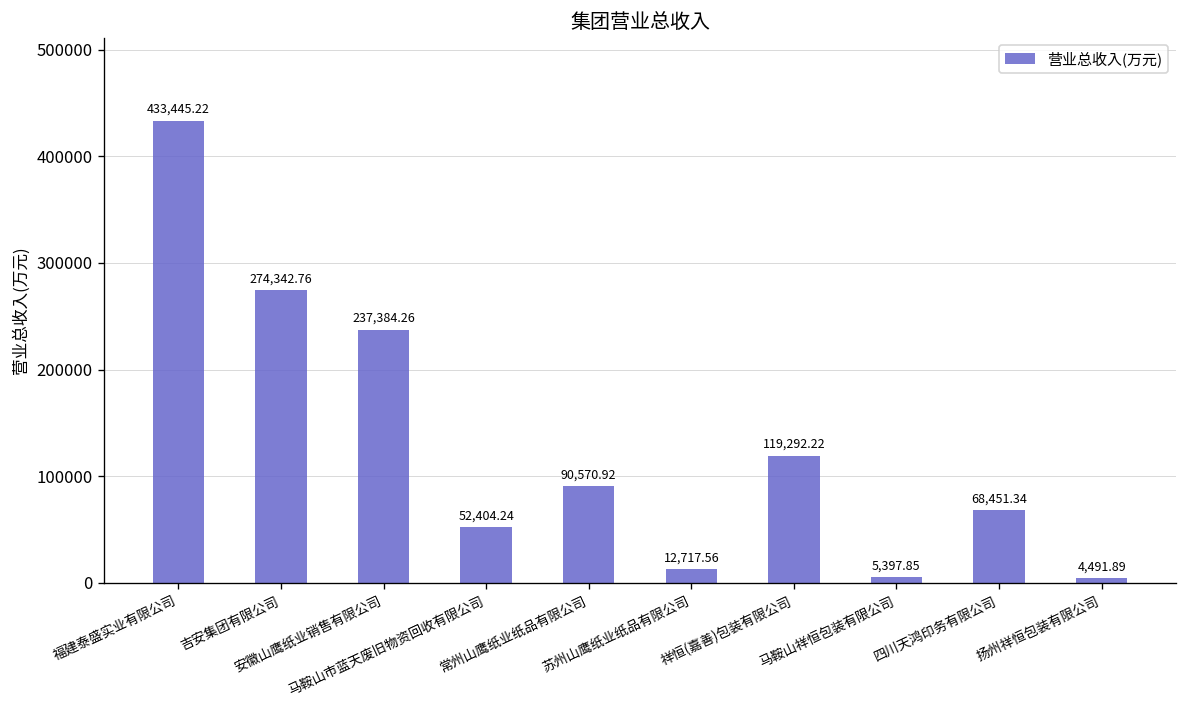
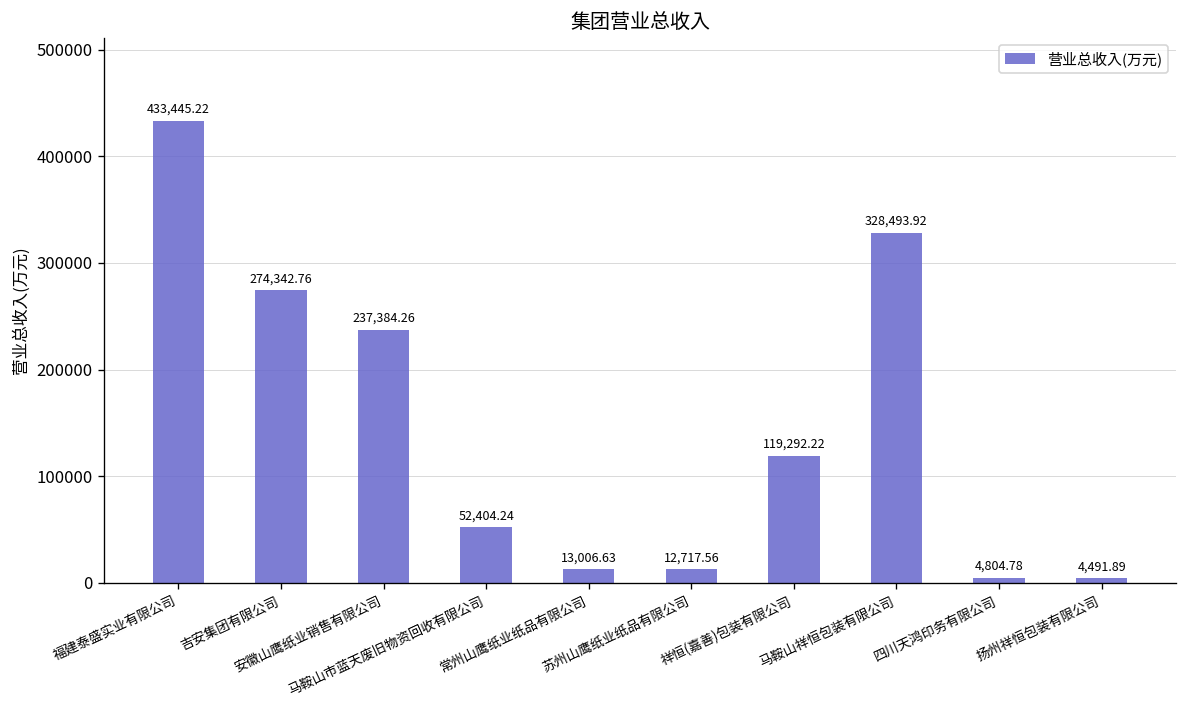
常州山鹰纸业纸品有限公司: 90,570.92 -> 13,006.63
马鞍山祥恒包装有限公司: 5,397.85 -> 328,493.92
四川天鸿印务有限公司: 68,451.34 -> 4,804.78
